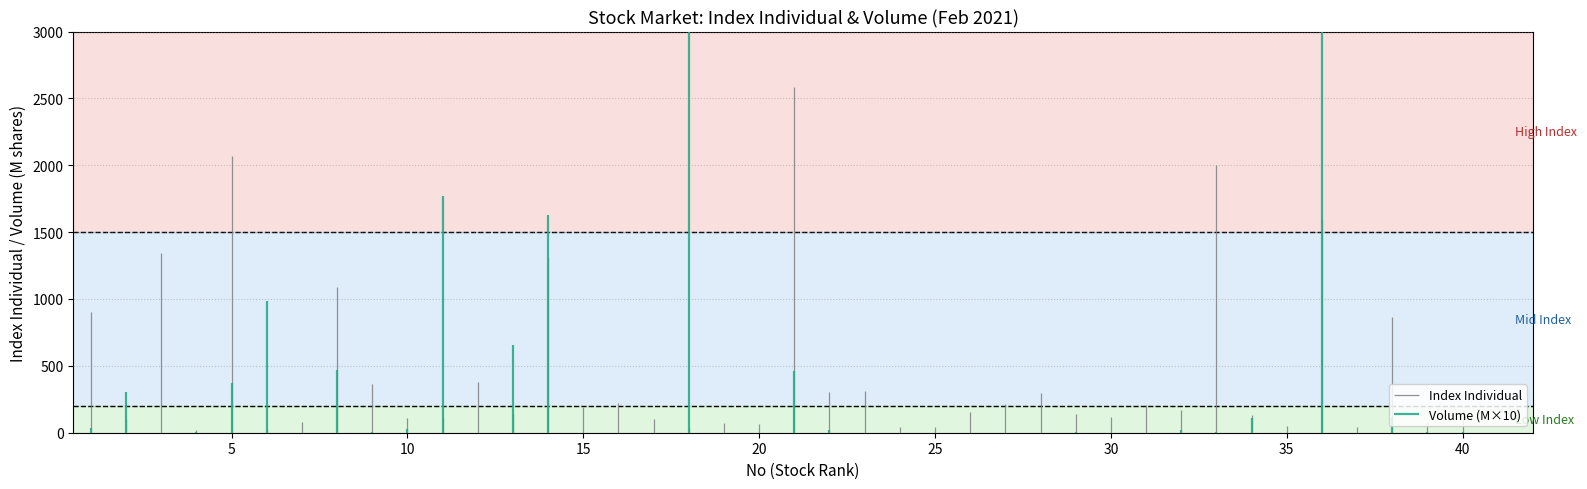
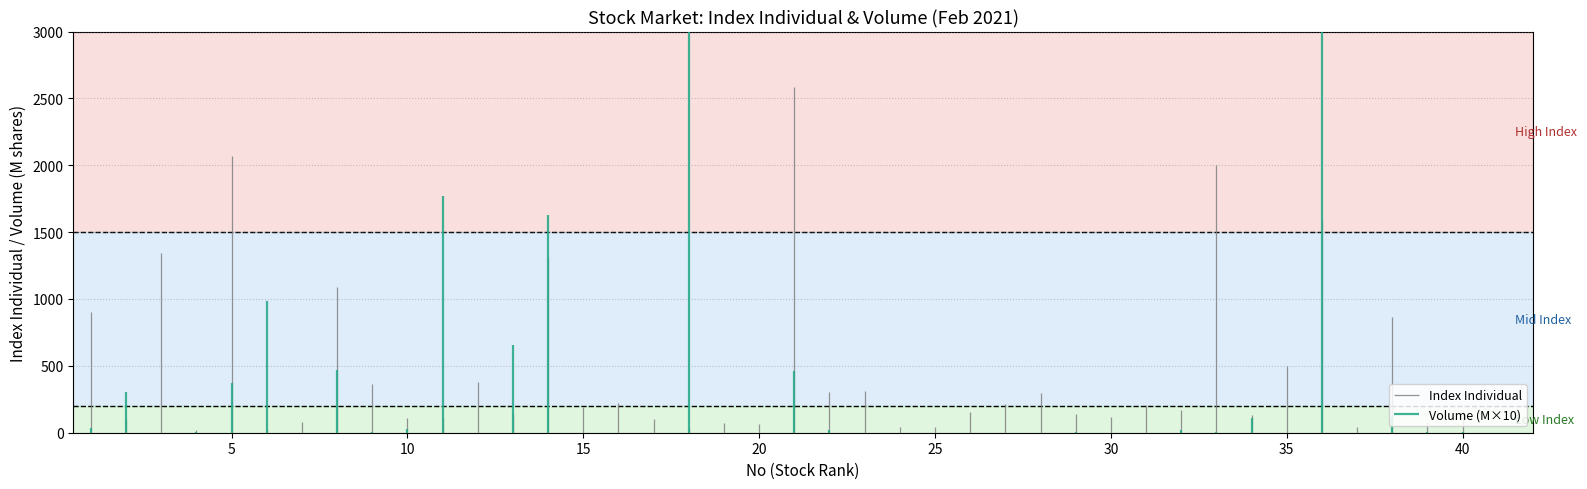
35: 50 -> 500
